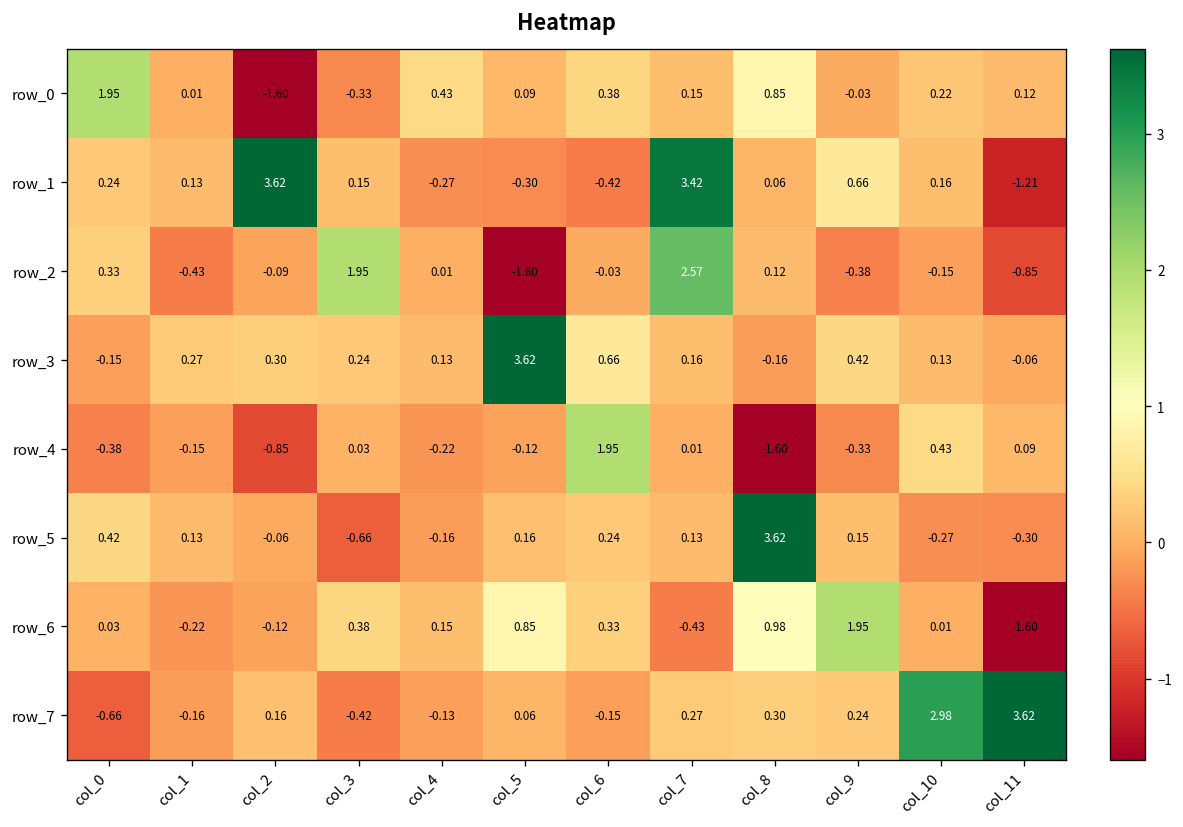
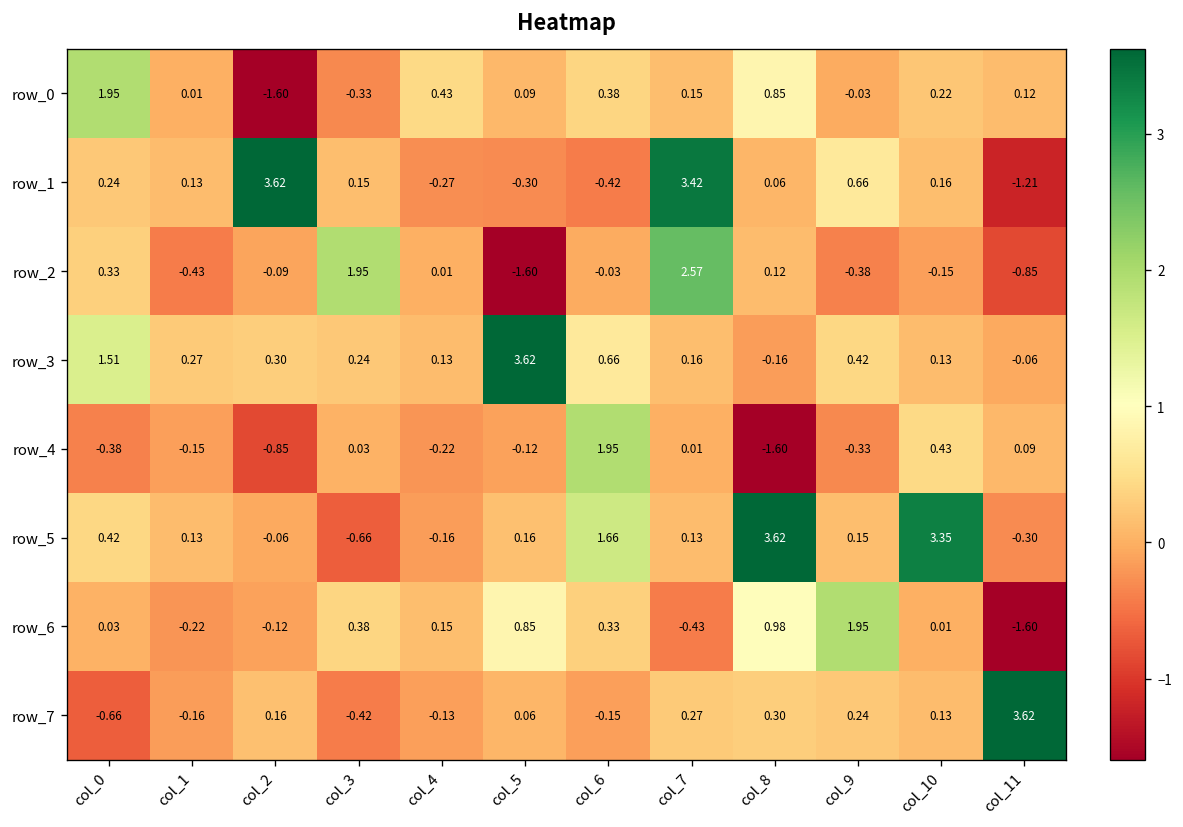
row_3, col_0: -0.15 -> 1.51
row_5, col_6: 0.24 -> 1.66
row_5, col_10: -0.27 -> 3.35
row_7, col_10: 2.98 -> 0.13
